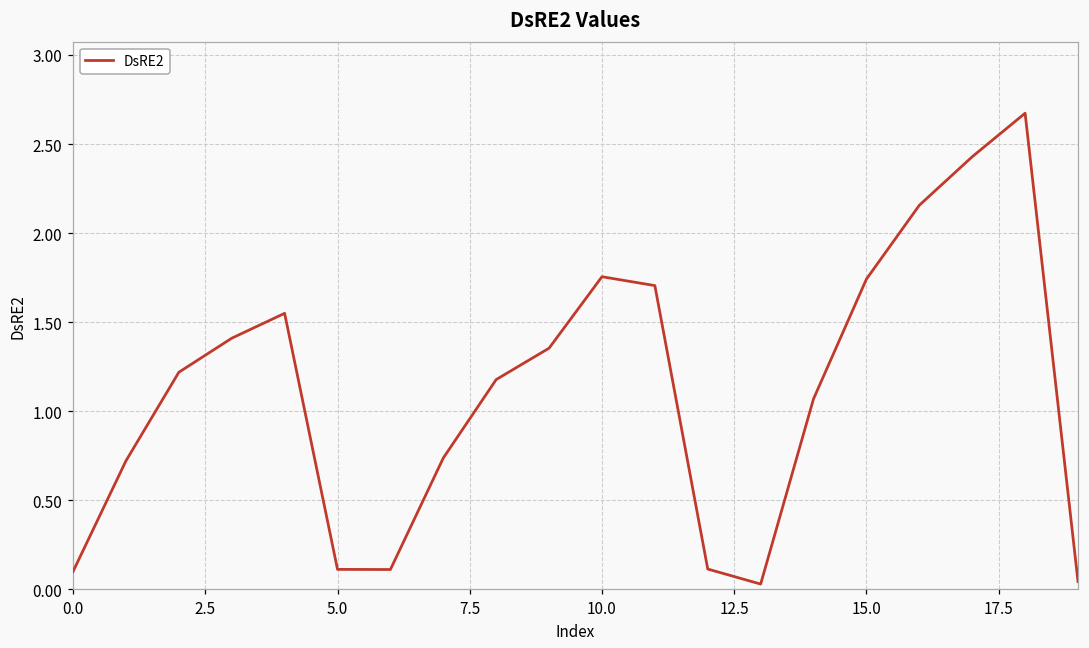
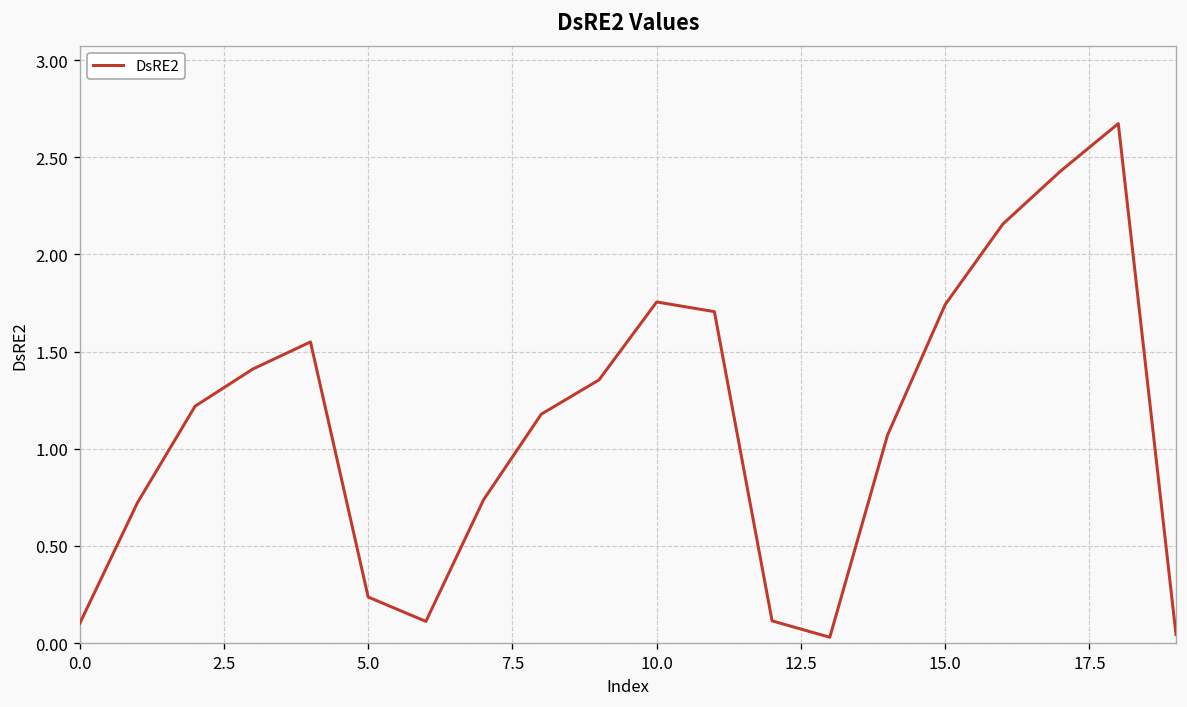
5.0: 0.11 -> 0.24
